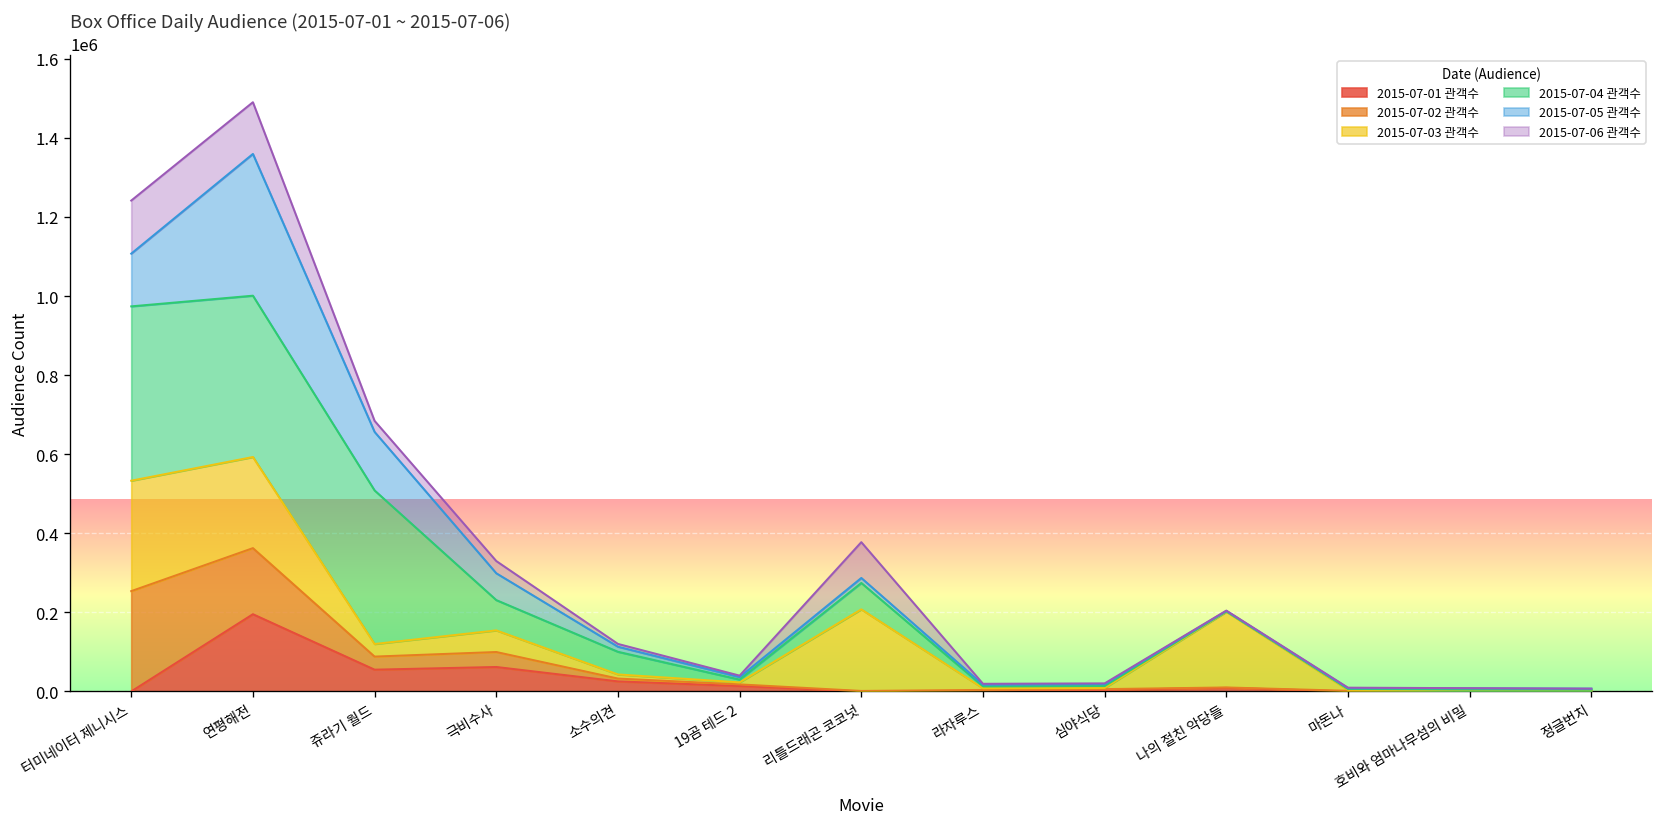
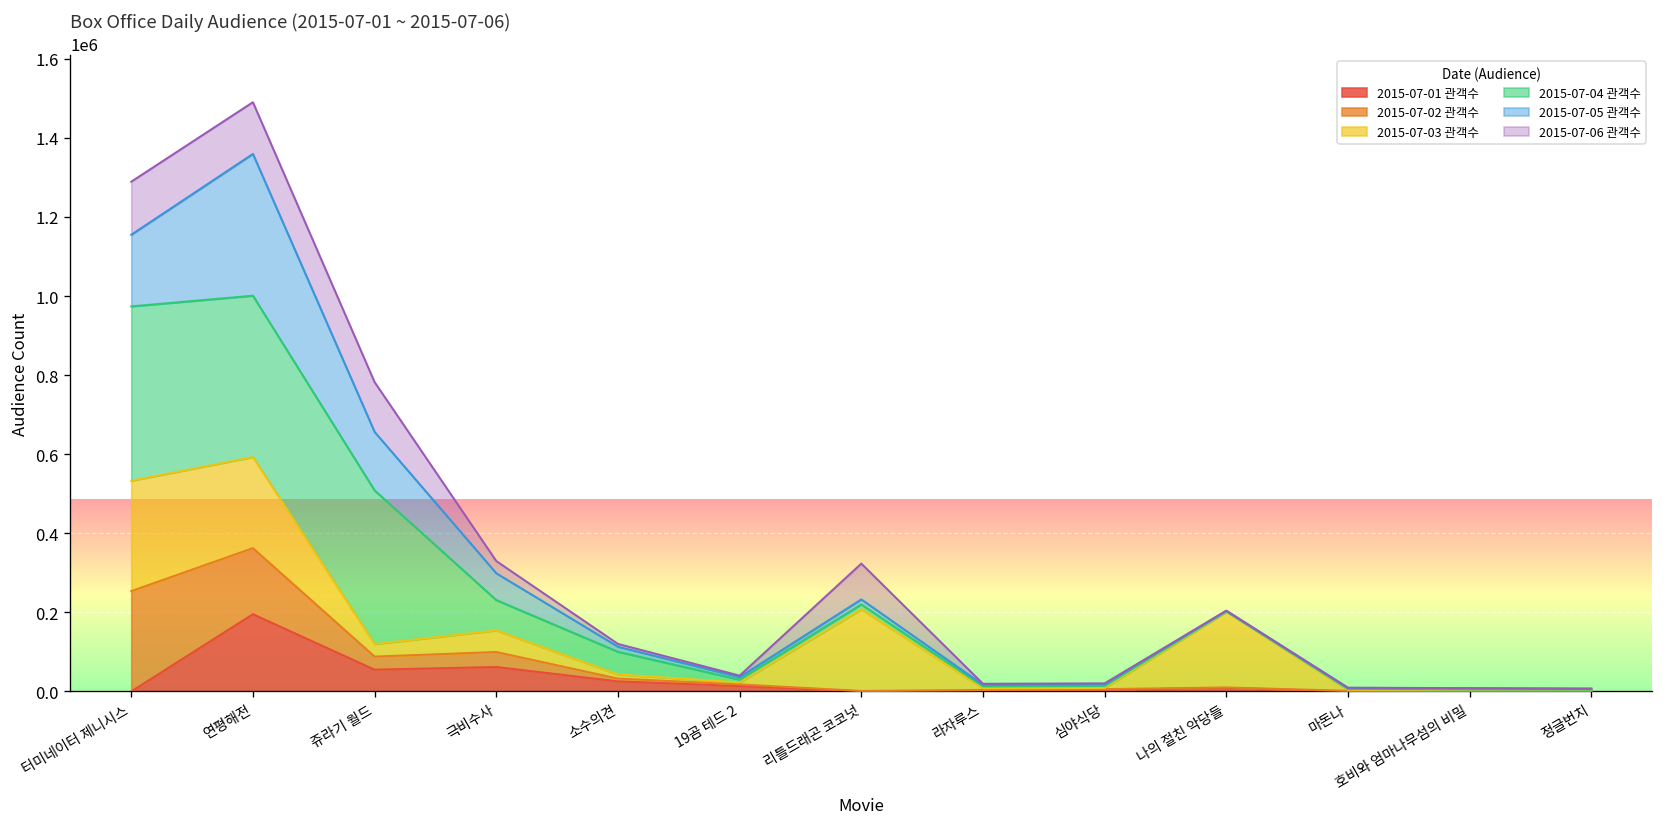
2015-07-05 관객수, 터미네이터 제니시스: 130000 -> 180000
2015-07-06 관객수, 쥬라기 월드: 30000 -> 130000
2015-07-04 관객수, 리틀드래곤 코코넛: 70000 -> 10000
